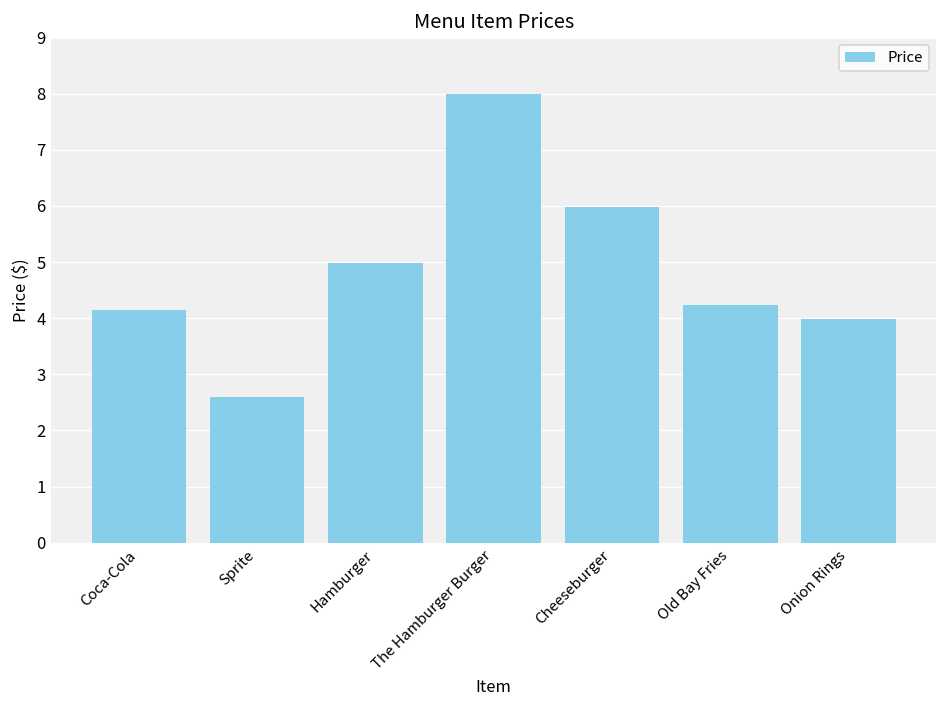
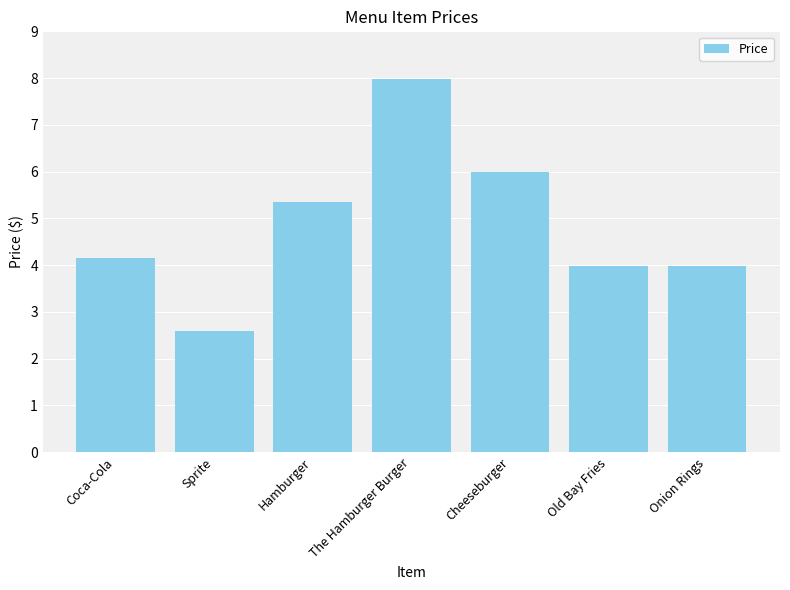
Hamburger: 5.0 -> 5.4
Old Bay Fries: 4.2 -> 4.0
